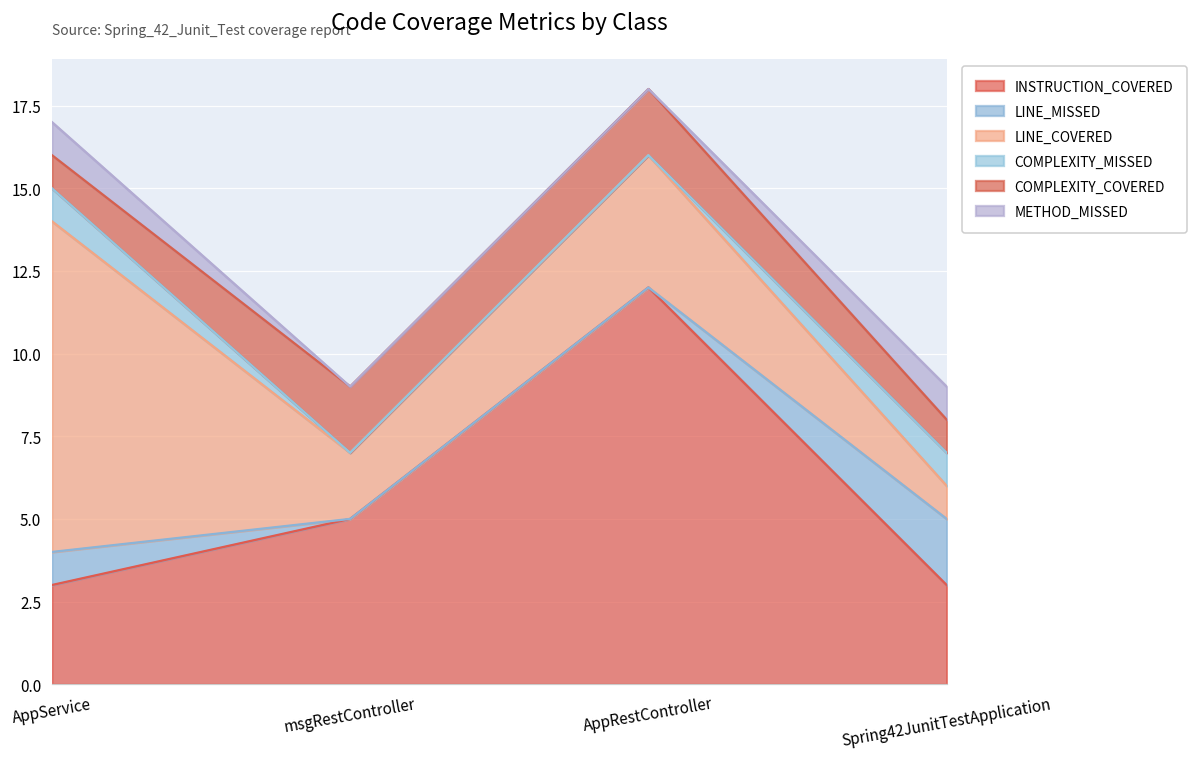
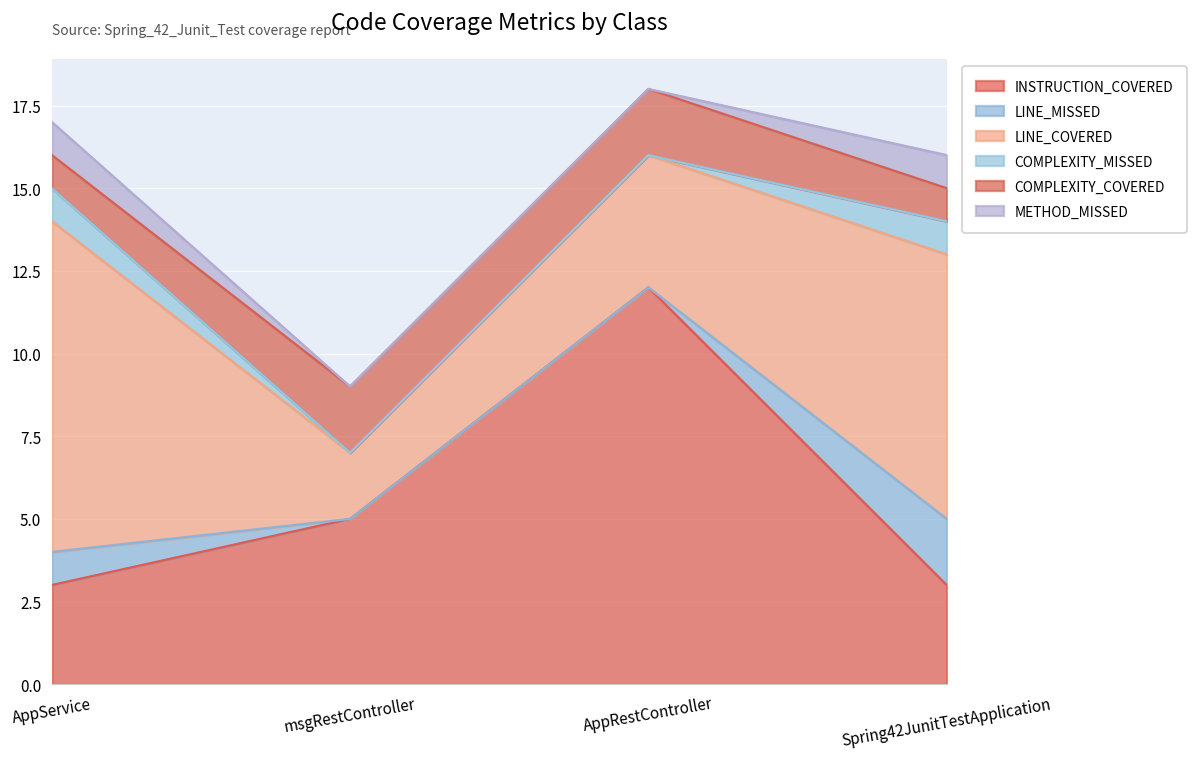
LINE_COVERED, Spring42JunitTestApplication: 1 -> 8
